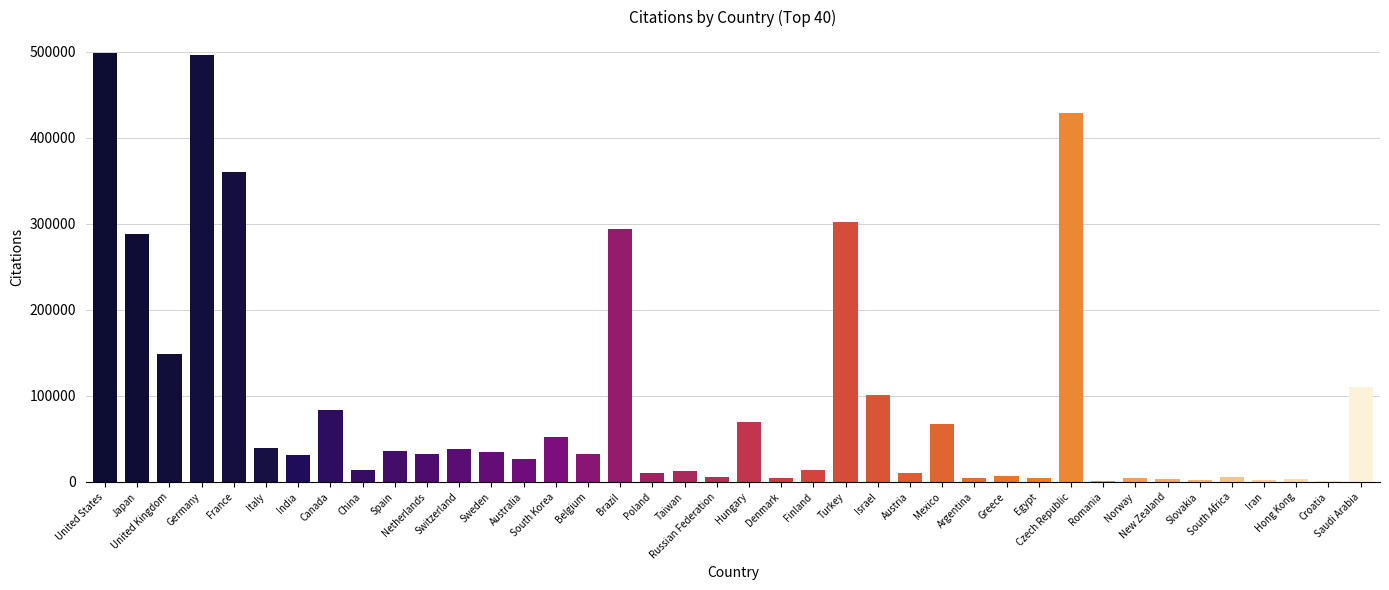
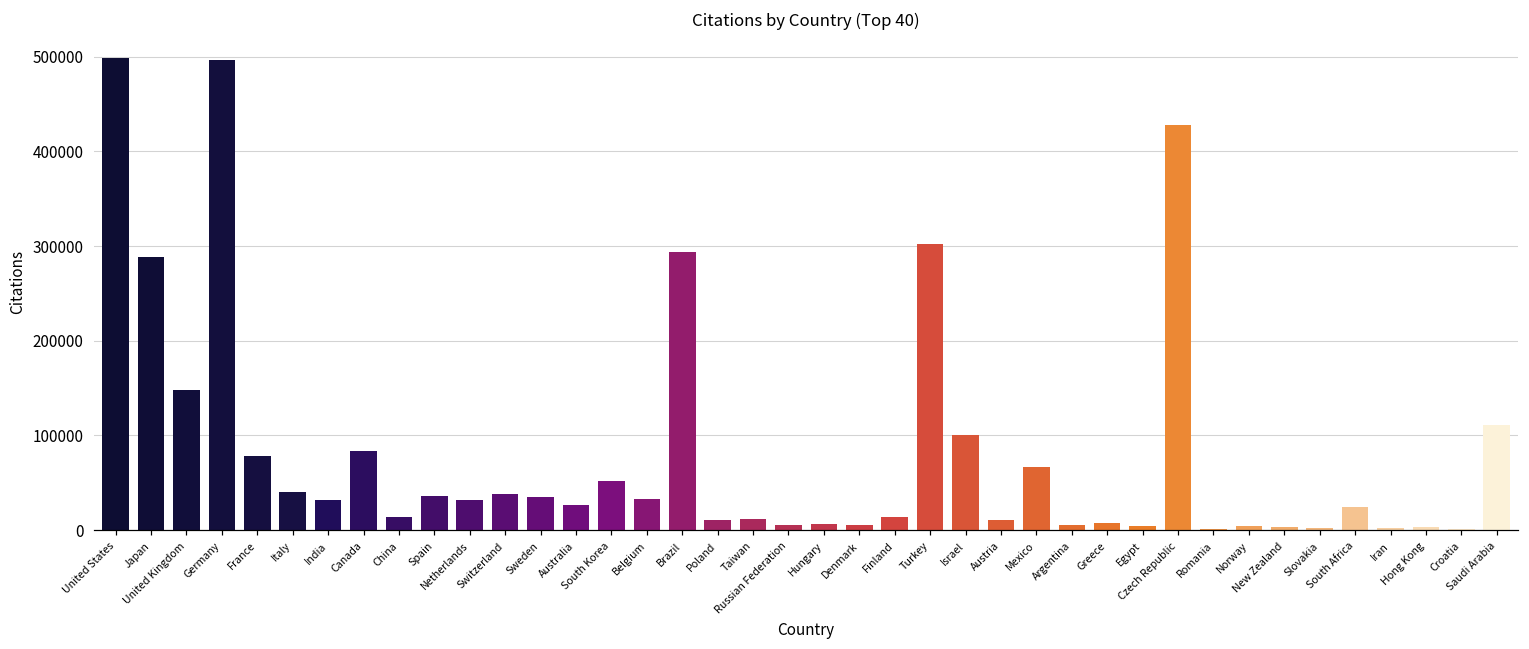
France: 360000 -> 80000
Hungary: 70000 -> 10000
South Africa: 10000 -> 20000
